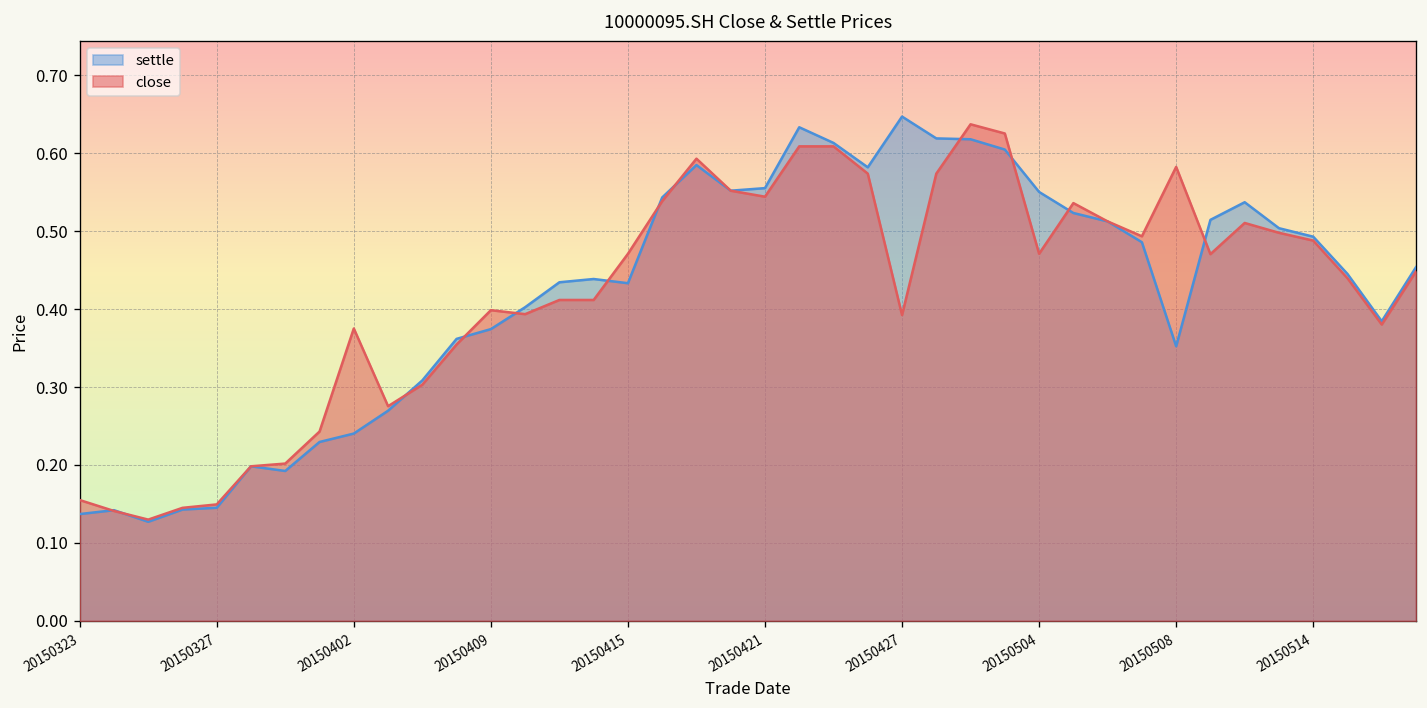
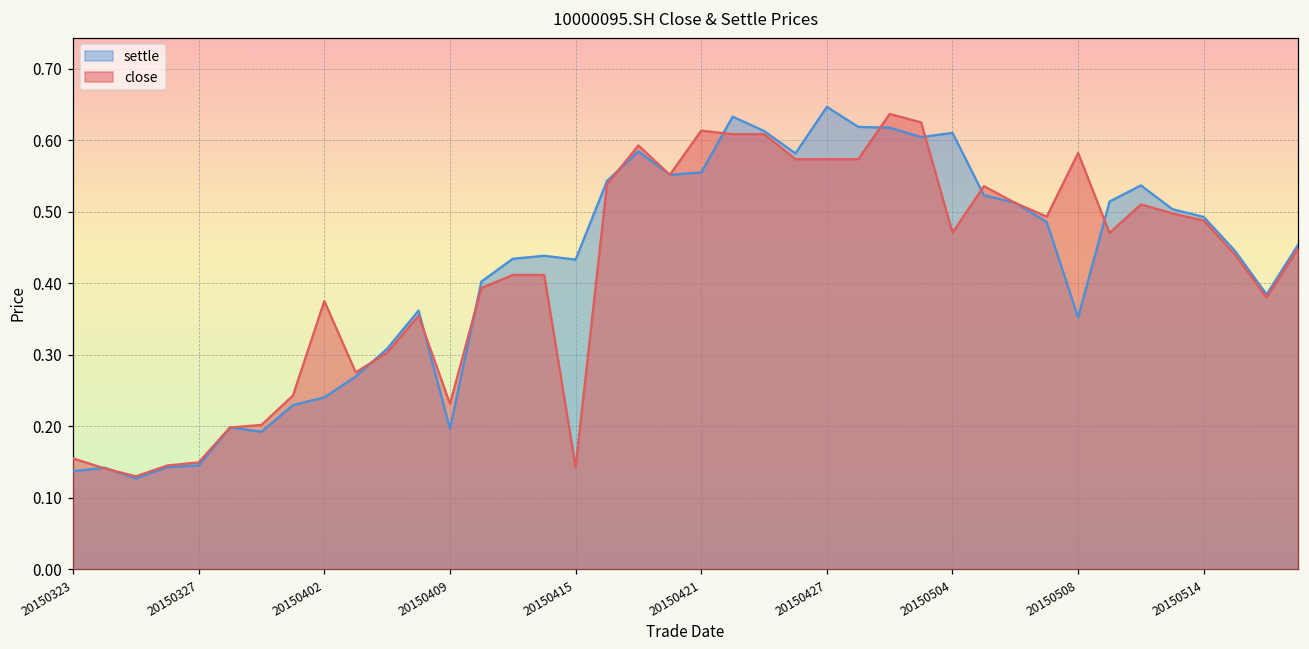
settle, 20150409: 0.37 -> 0.20
close, 20150409: 0.40 -> 0.23
close, 20150415: 0.47 -> 0.14
close, 20150421: 0.54 -> 0.61
close, 20150427: 0.39 -> 0.57
settle, 20150504: 0.55 -> 0.61
